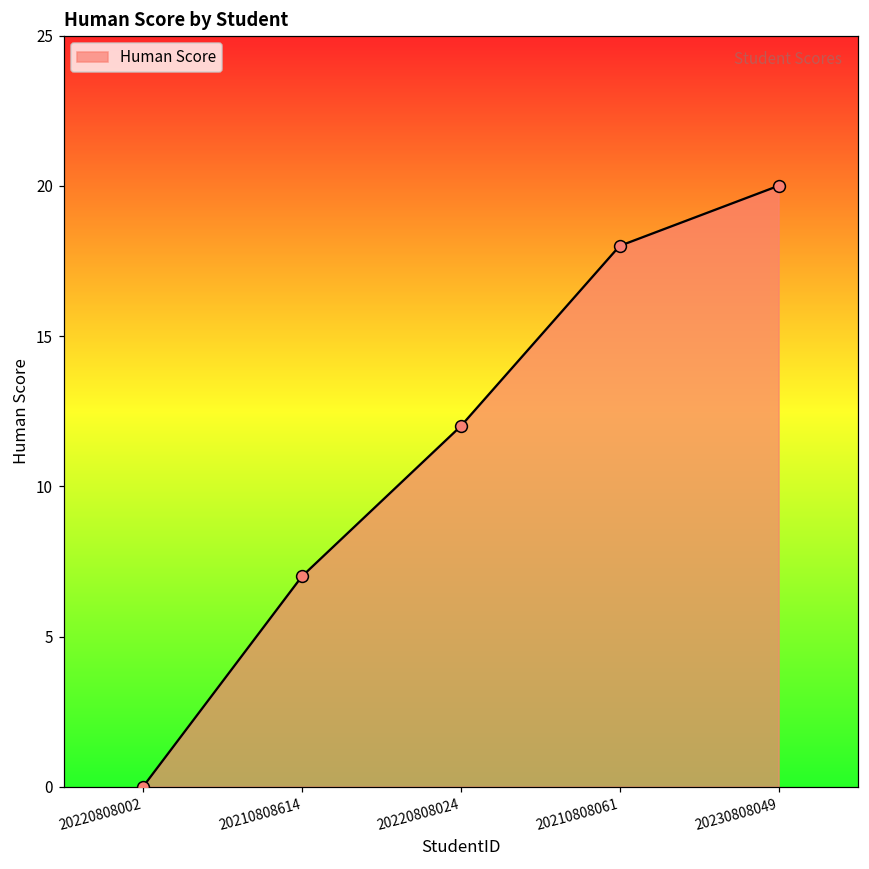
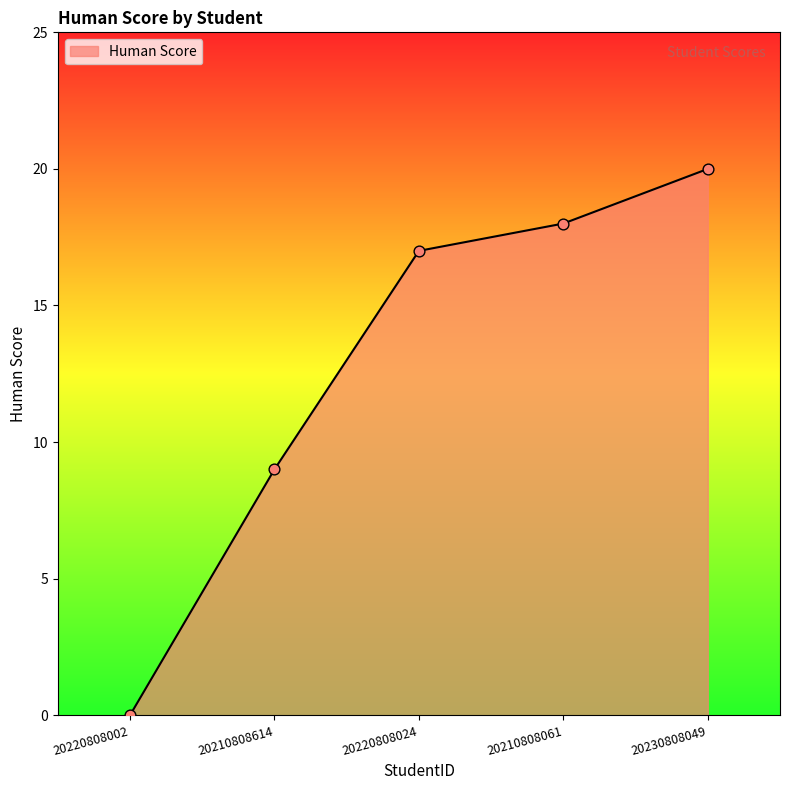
20210808614: 7 -> 9
20220808024: 12 -> 17
